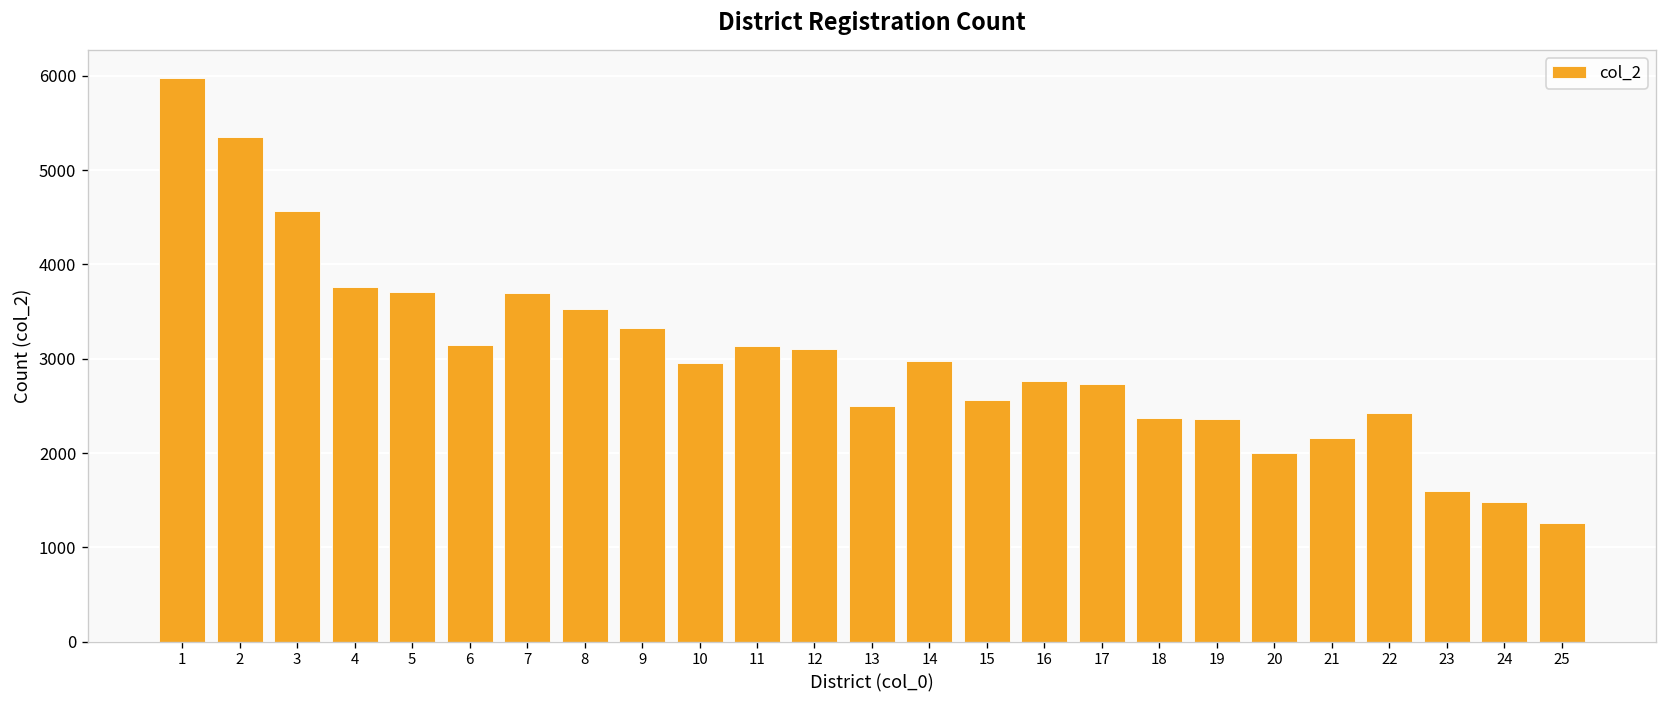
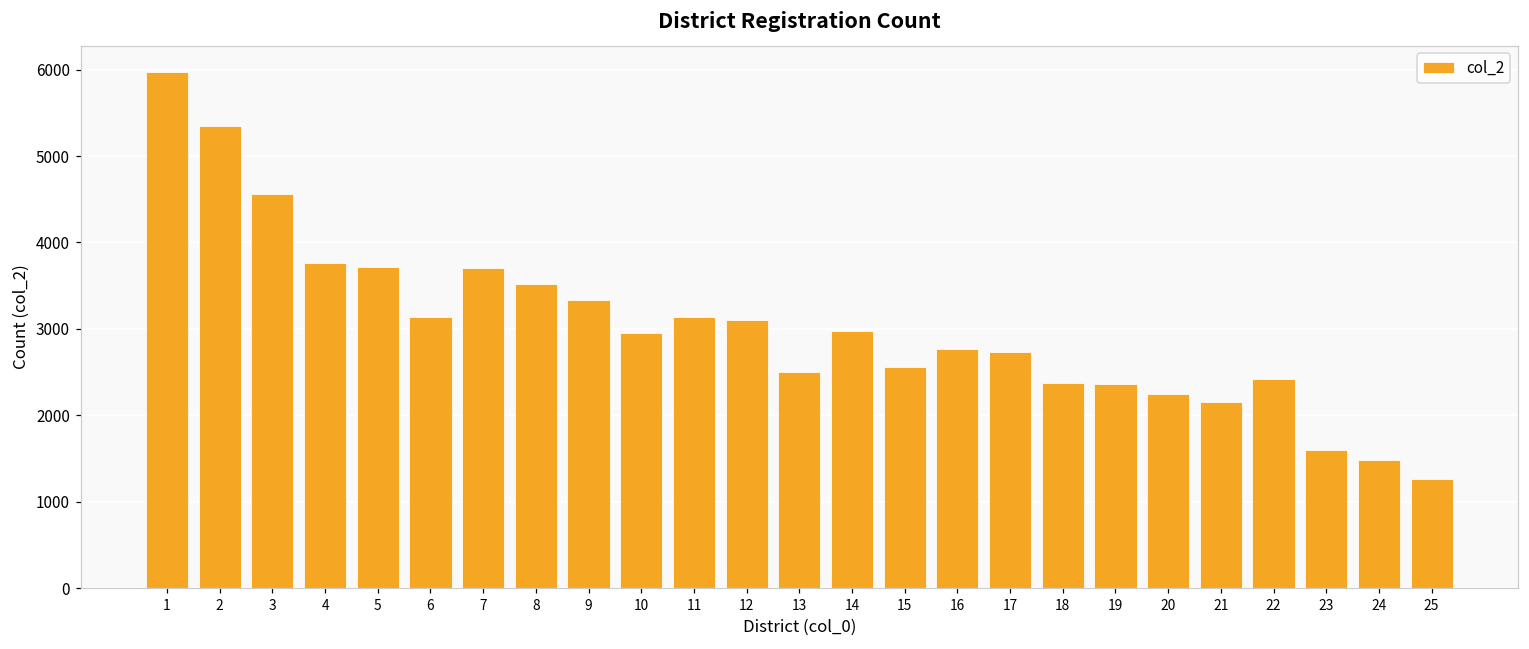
20: 2000 -> 2300
